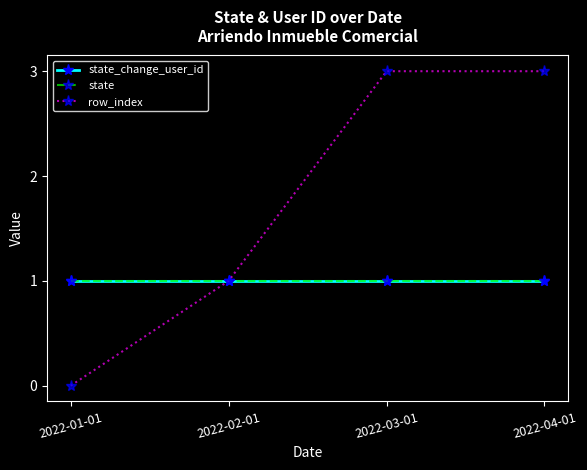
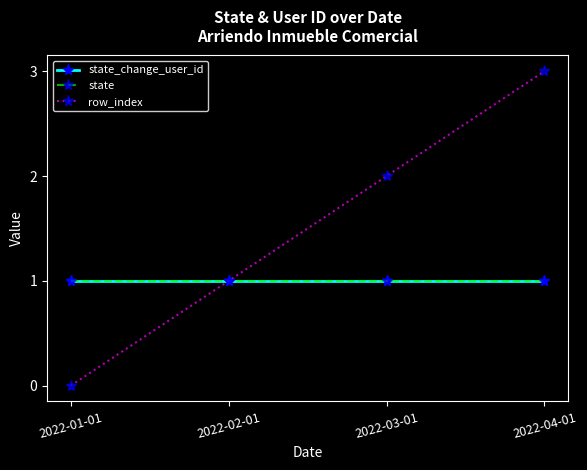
row_index, 2022-03-01: 3 -> 2
